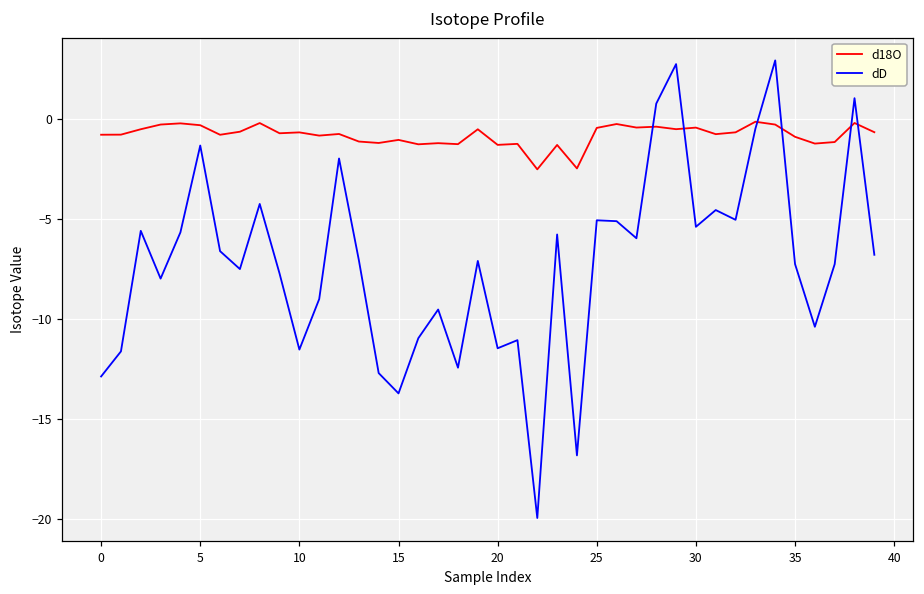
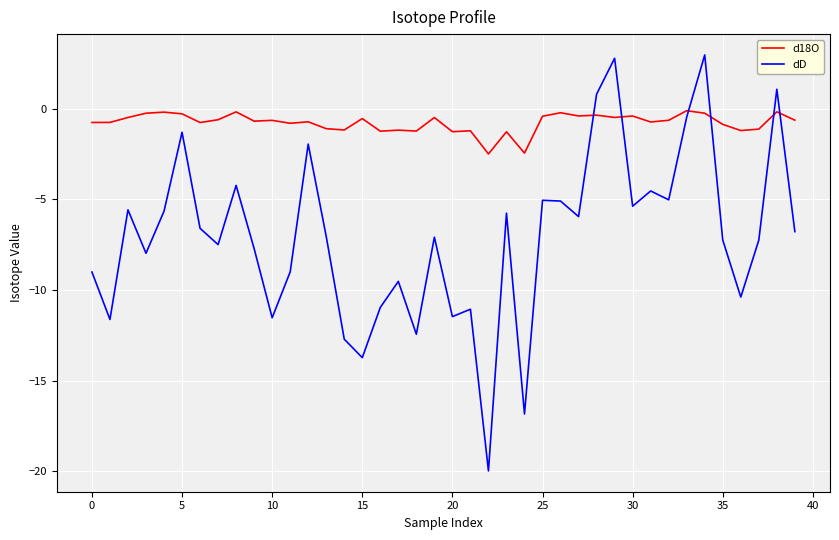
dD, 0: -12.9 -> -9.0
d18O, 15: -1.0 -> -0.6
